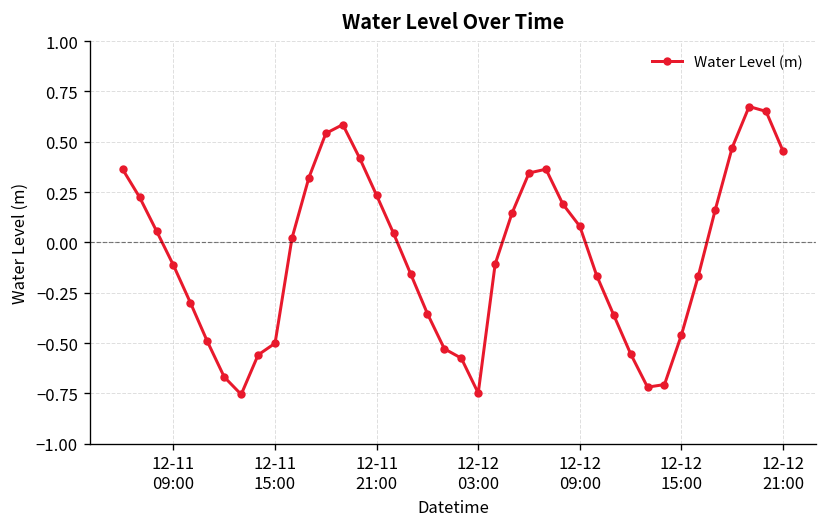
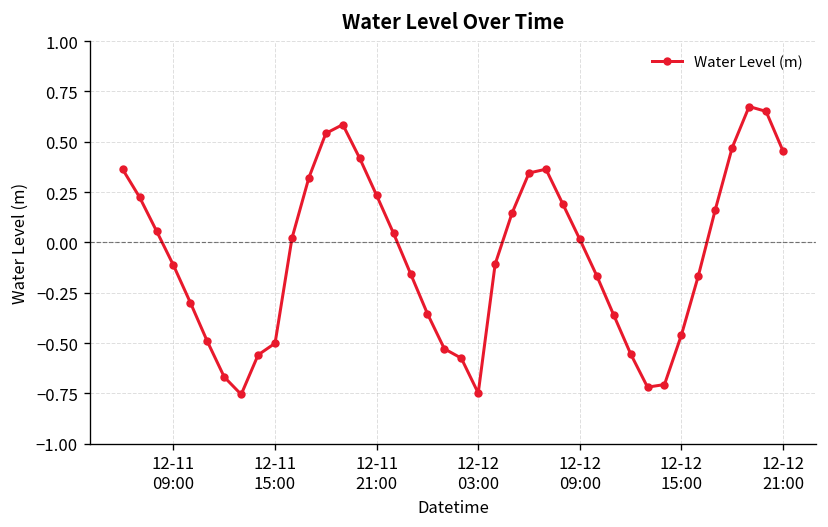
12-12 09:00: 0.08 -> 0.02
